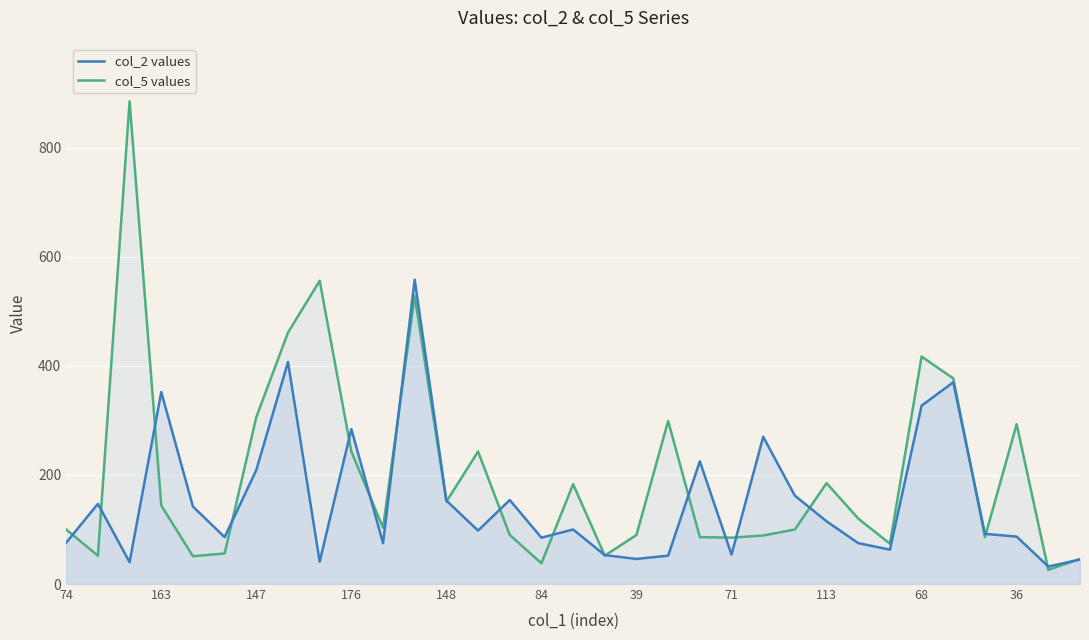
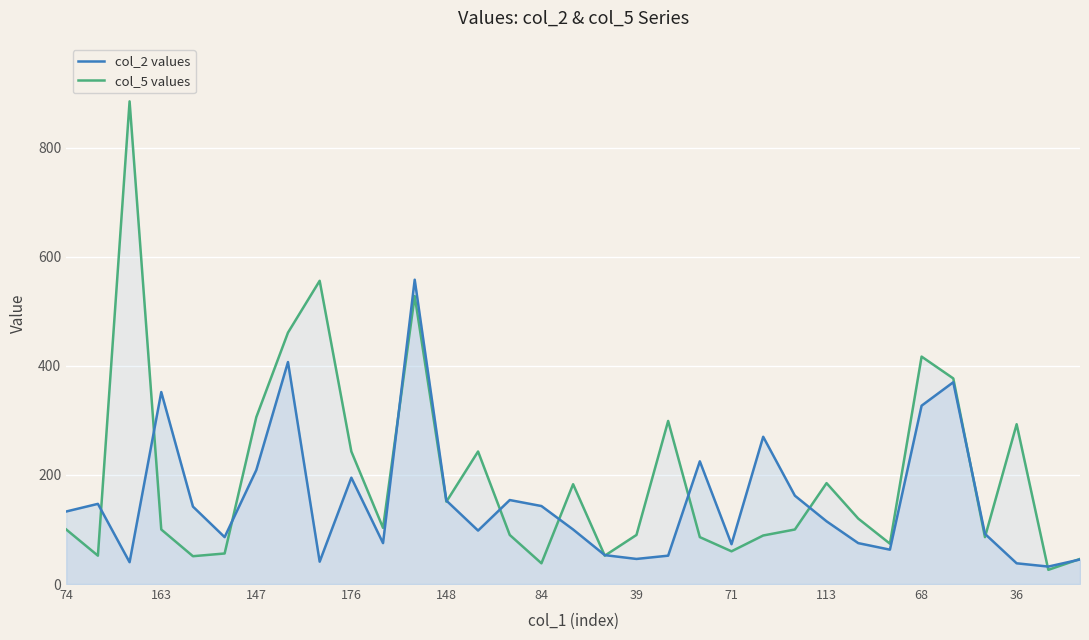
col_2 values, 74: 80 -> 130
col_5 values, 163: 140 -> 100
col_2 values, 176: 280 -> 200
col_2 values, 84: 90 -> 140
col_2 values, 71: 50 -> 70
col_5 values, 71: 90 -> 60
col_2 values, 36: 90 -> 40
